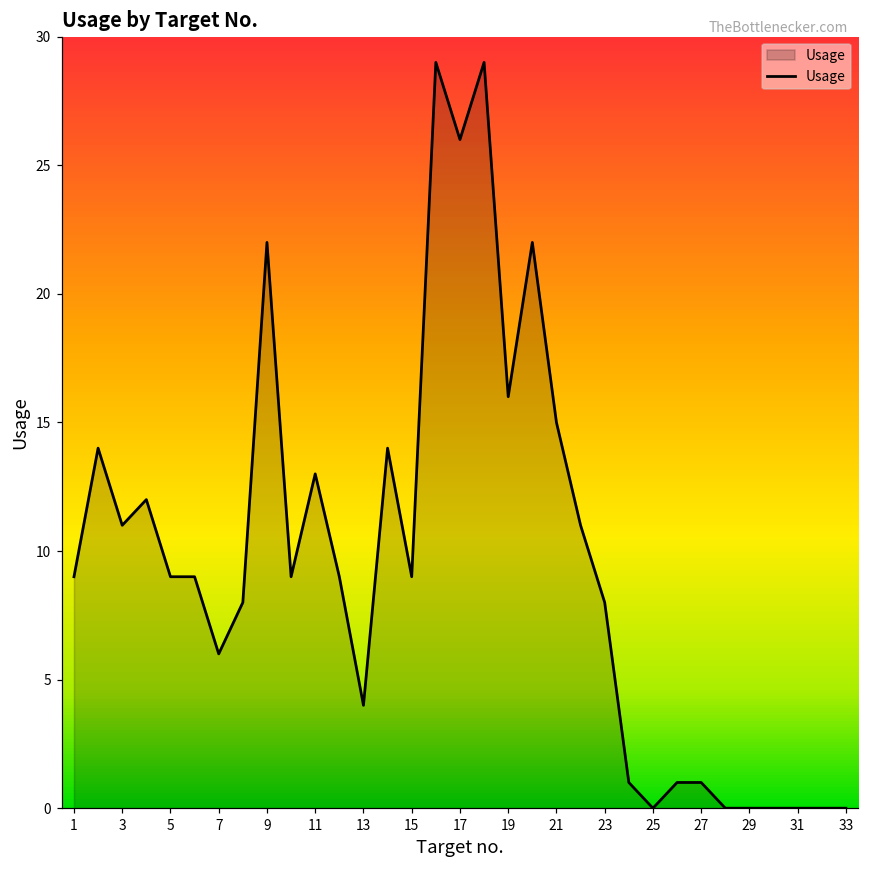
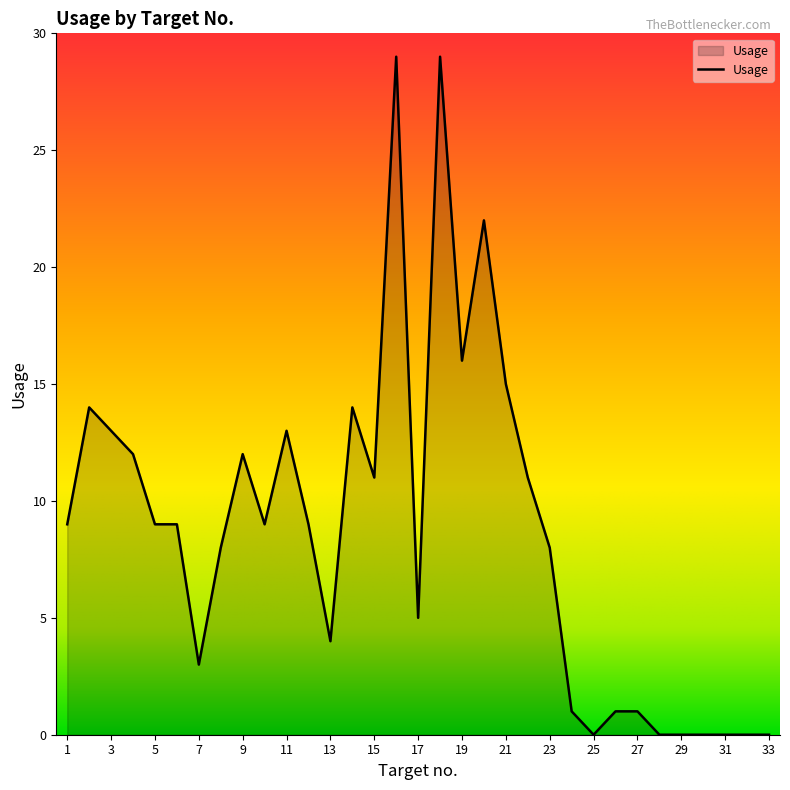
3: 11 -> 13
7: 6 -> 3
9: 22 -> 12
15: 9 -> 11
17: 26 -> 5
